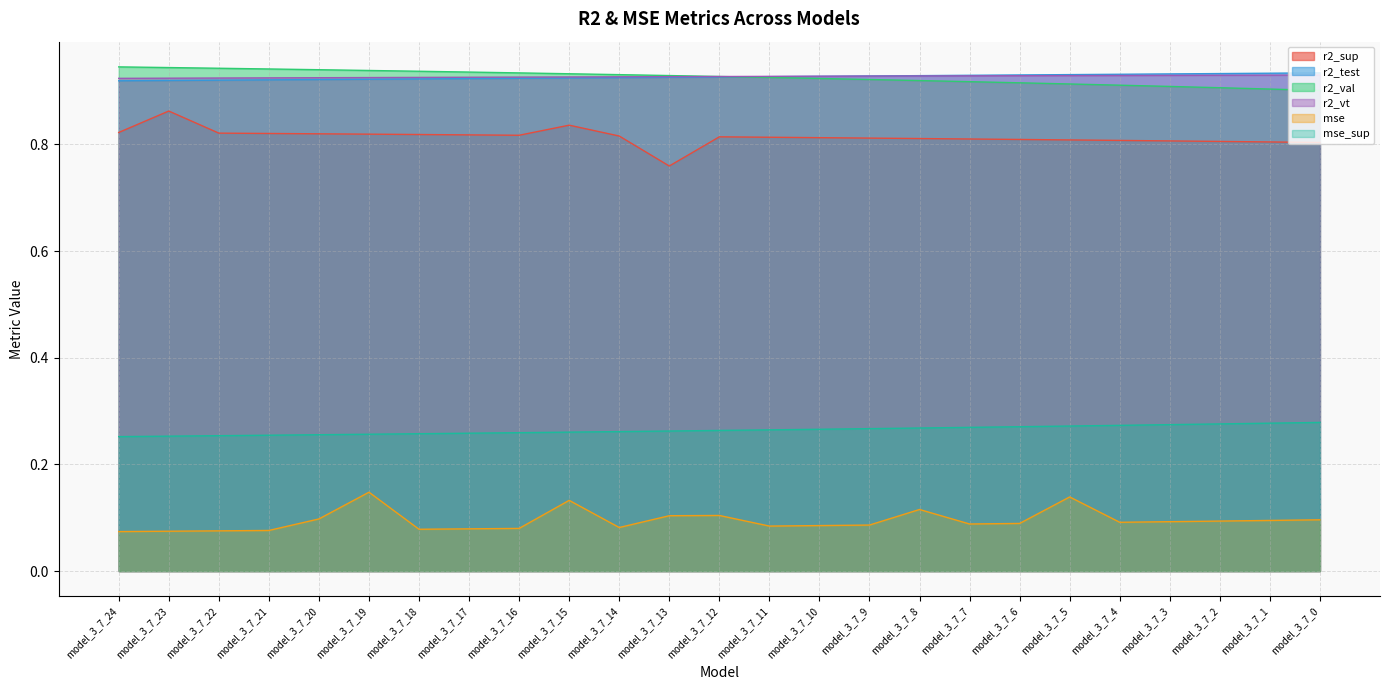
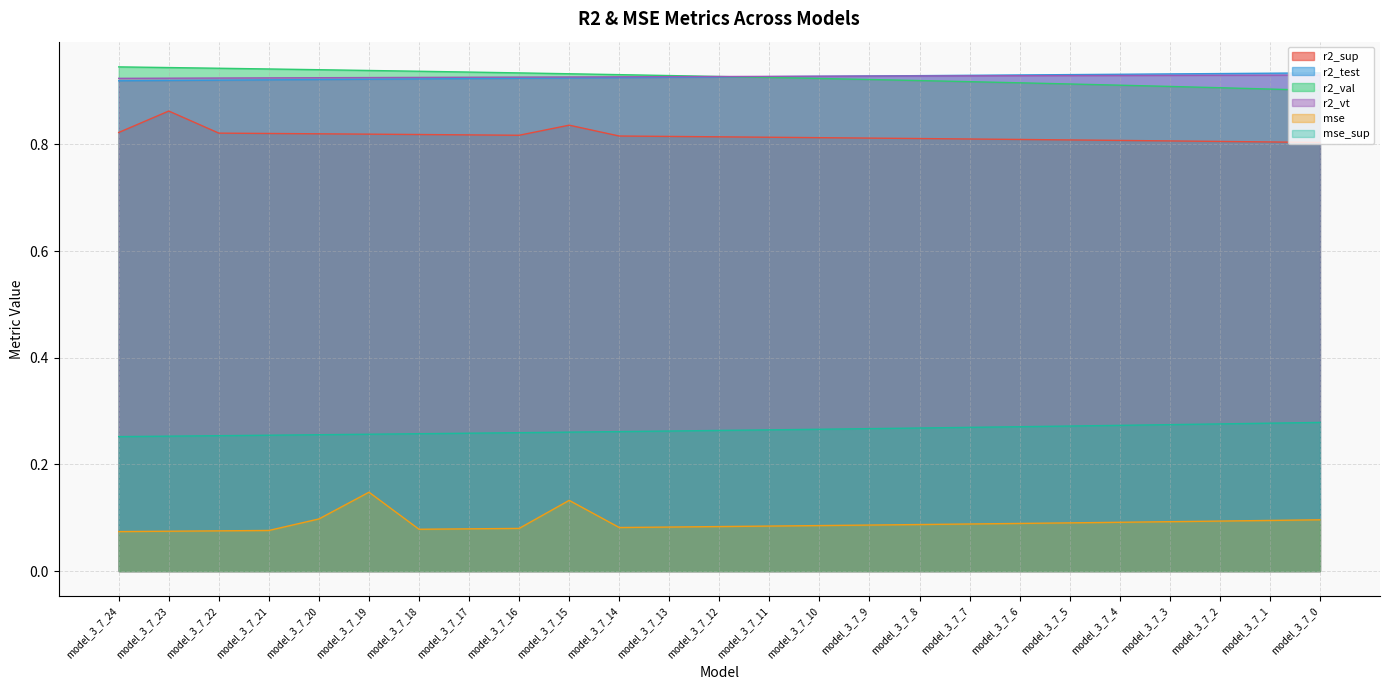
r2_sup, model_3_7_13: 0.76 -> 0.81
mse, model_3_7_13: 0.10 -> 0.08
mse, model_3_7_12: 0.10 -> 0.08
mse, model_3_7_8: 0.12 -> 0.09
mse, model_3_7_5: 0.14 -> 0.09
